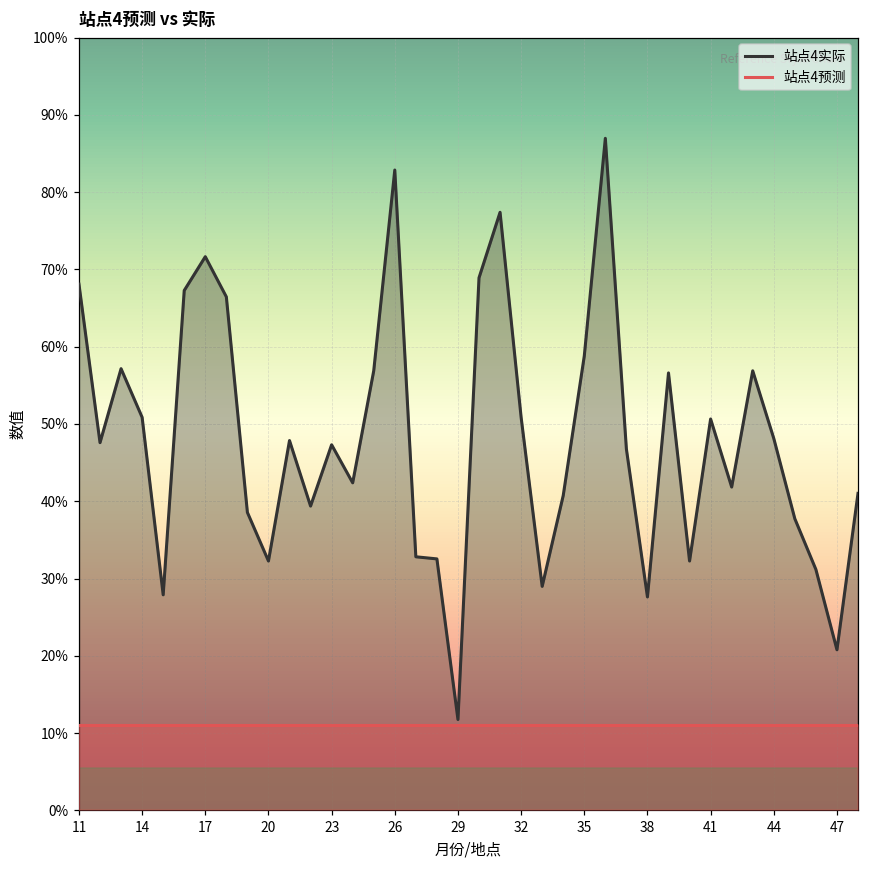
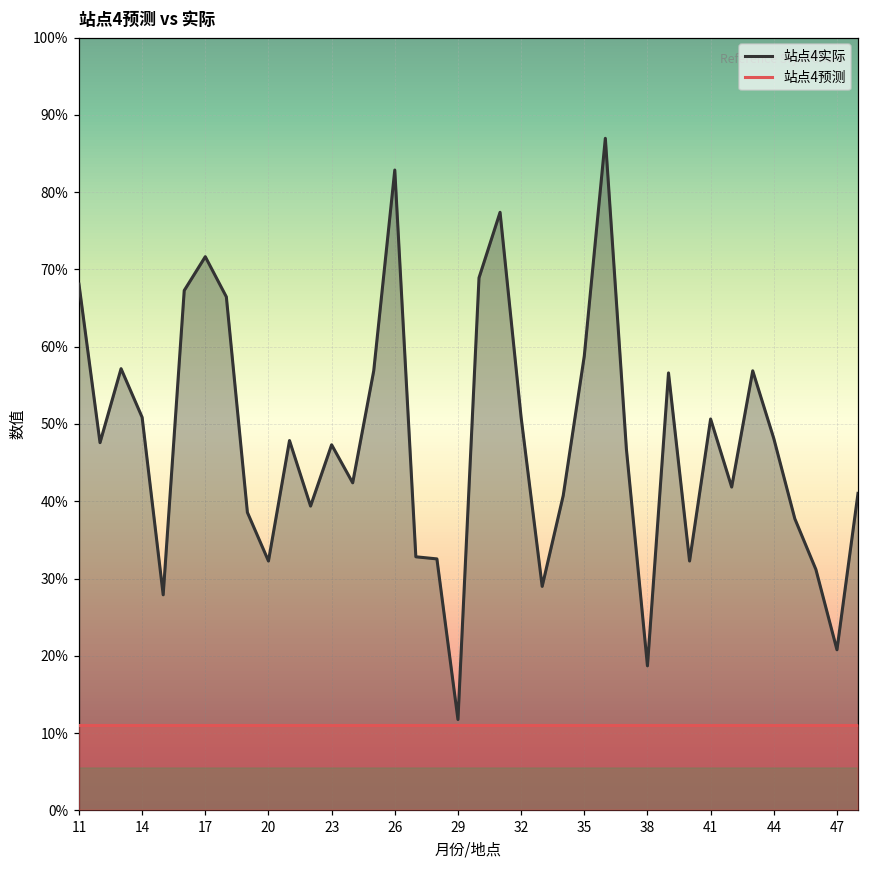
站点4实际, 38: 28% -> 19%
